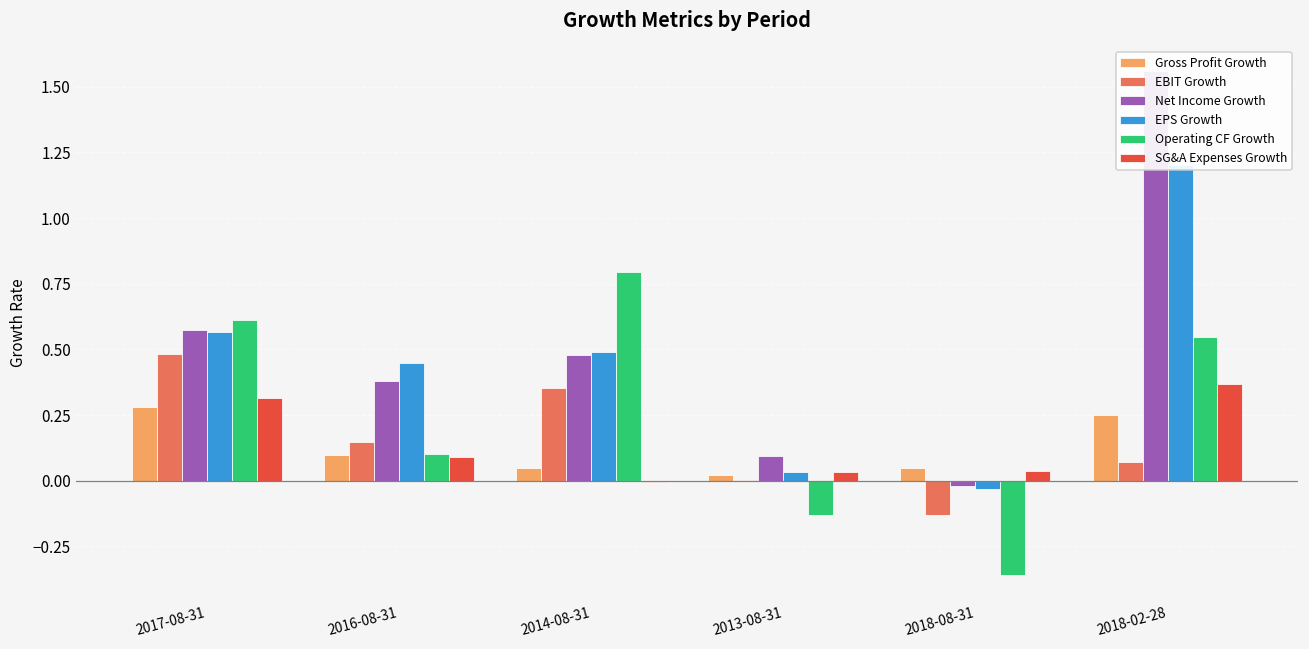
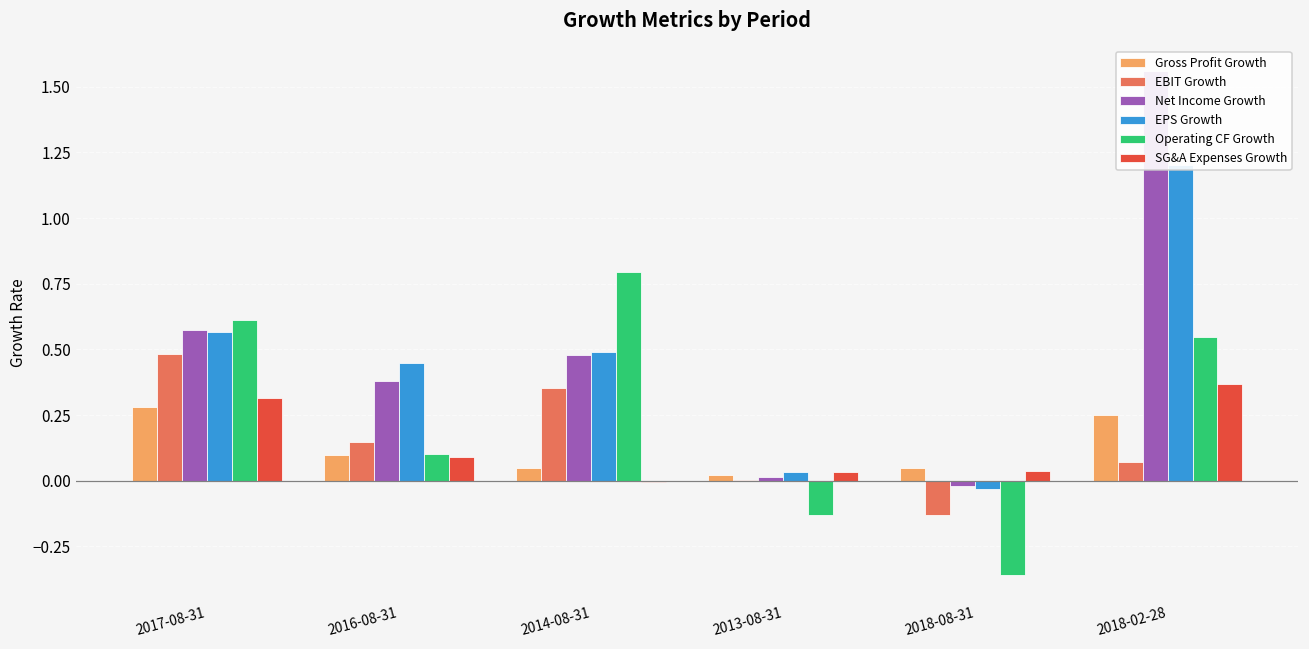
Net Income Growth, 2013-08-31: 0.09 -> 0.01
